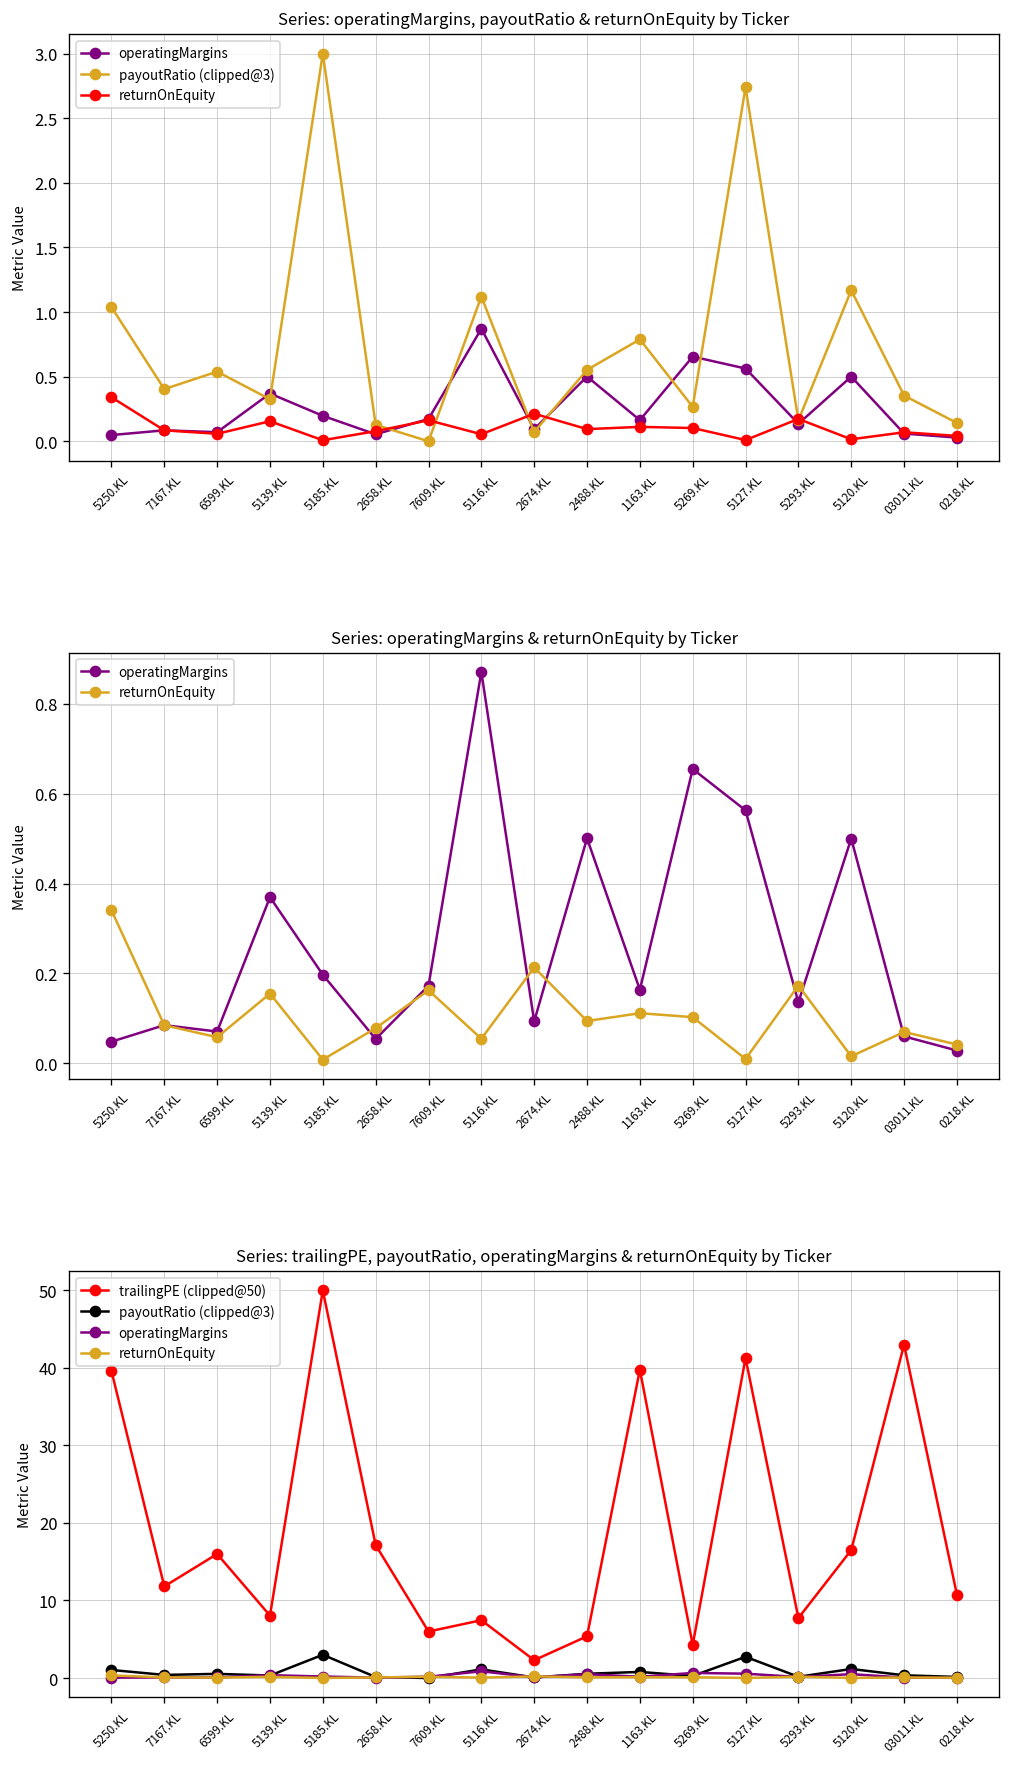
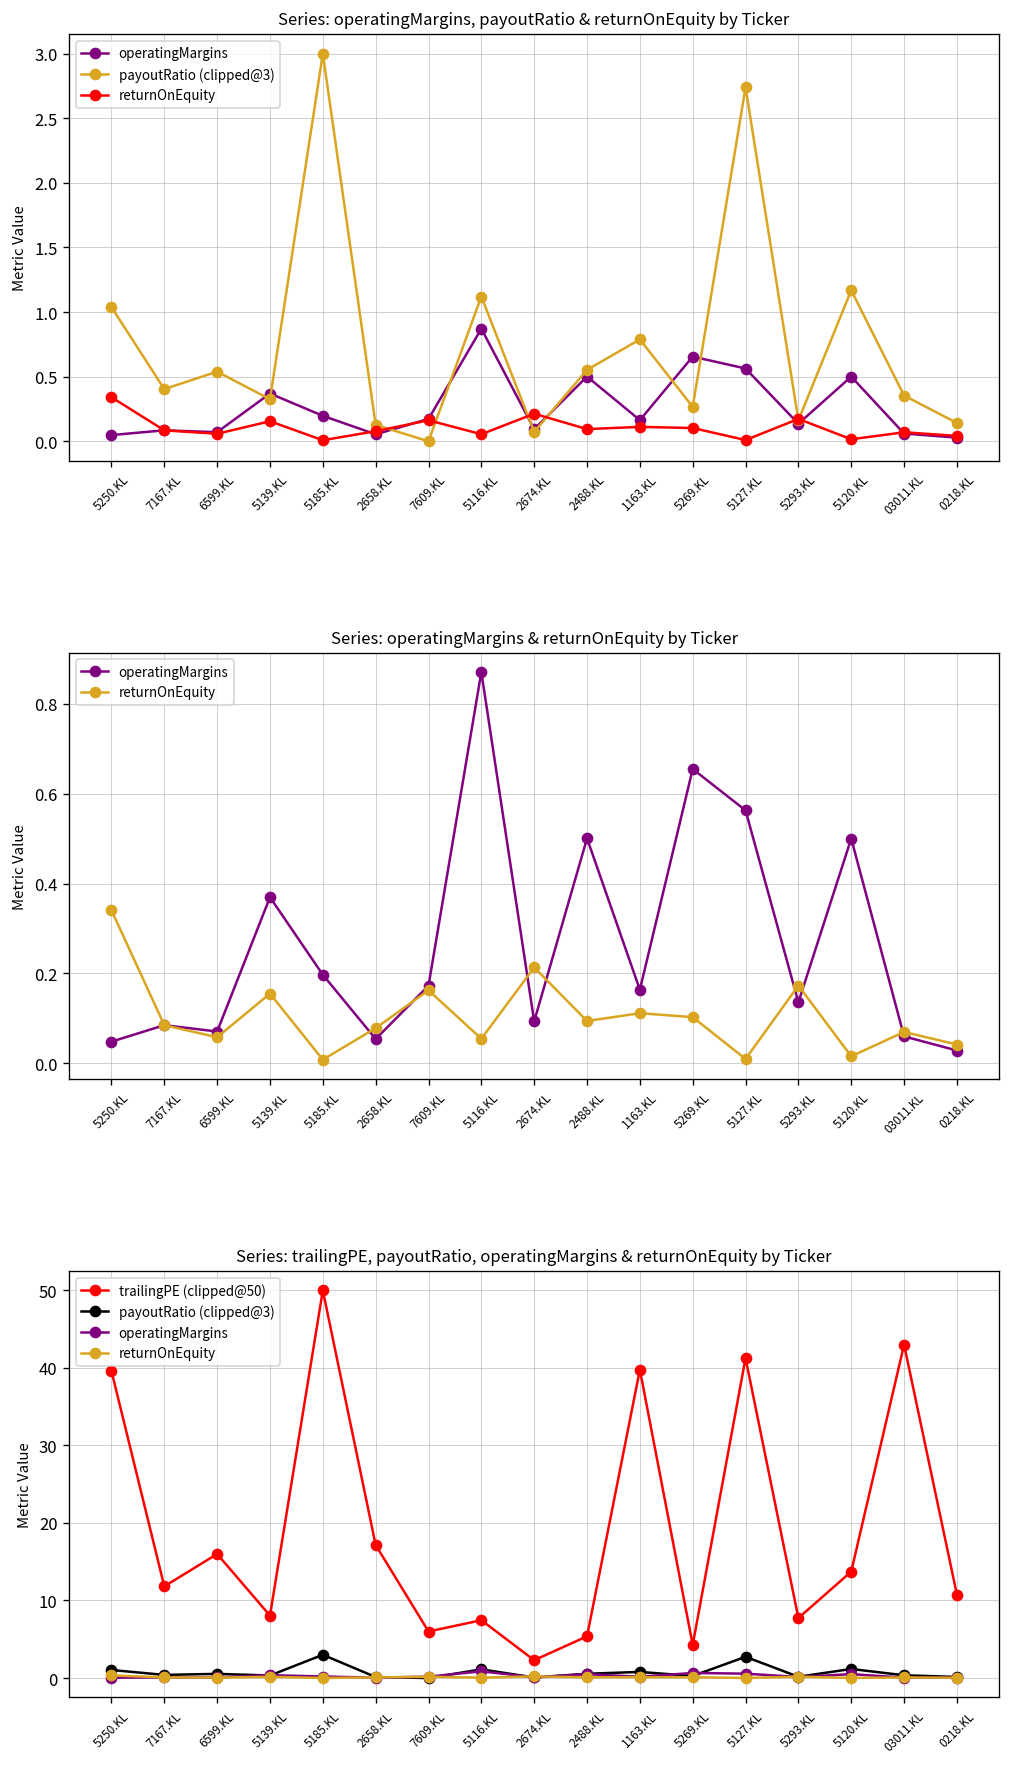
Series: trailingPE, payoutRatio, operatingMargins & returnOnEquity by Ticker, trailingPE (clipped@50), 5120.KL: 17 -> 14
